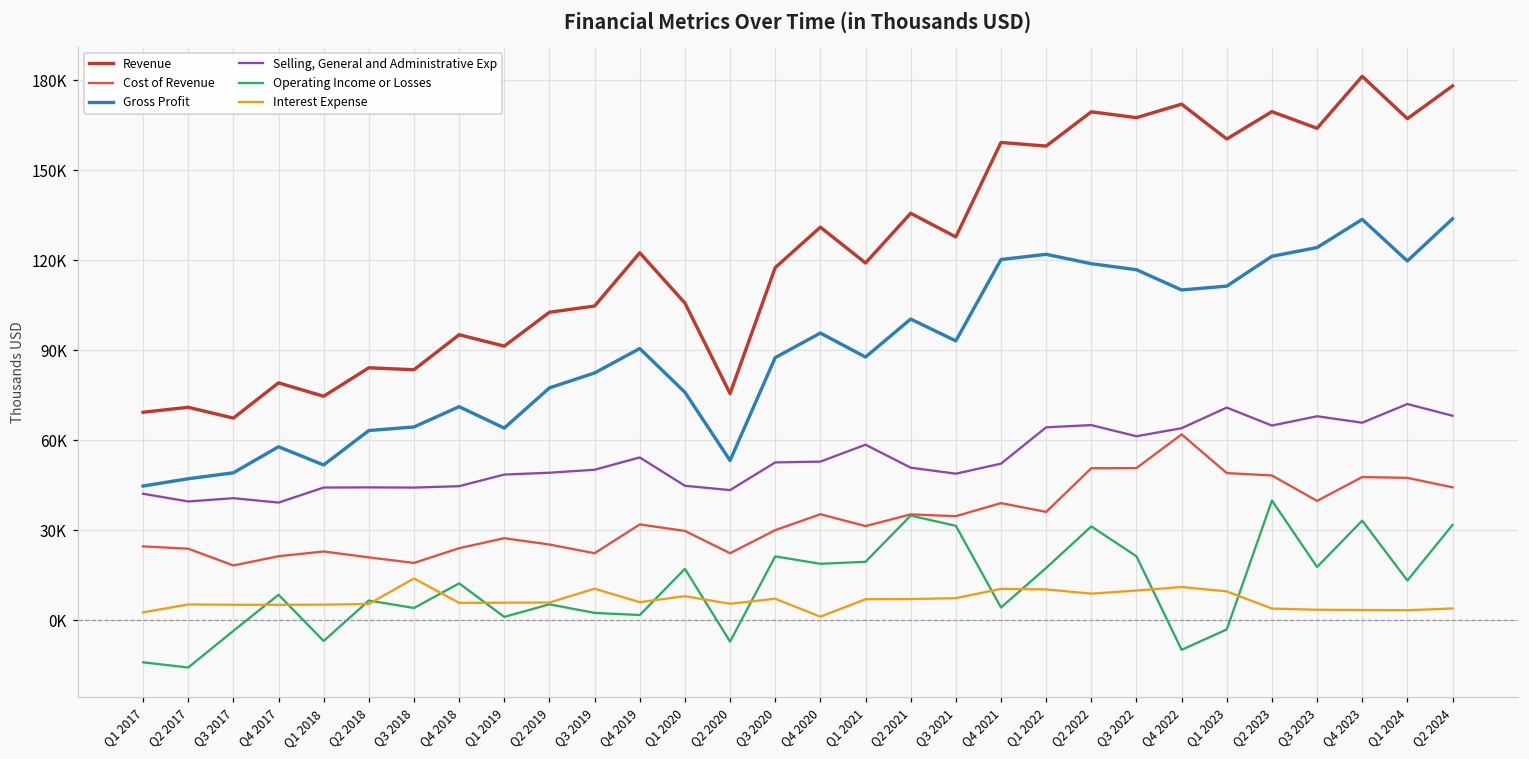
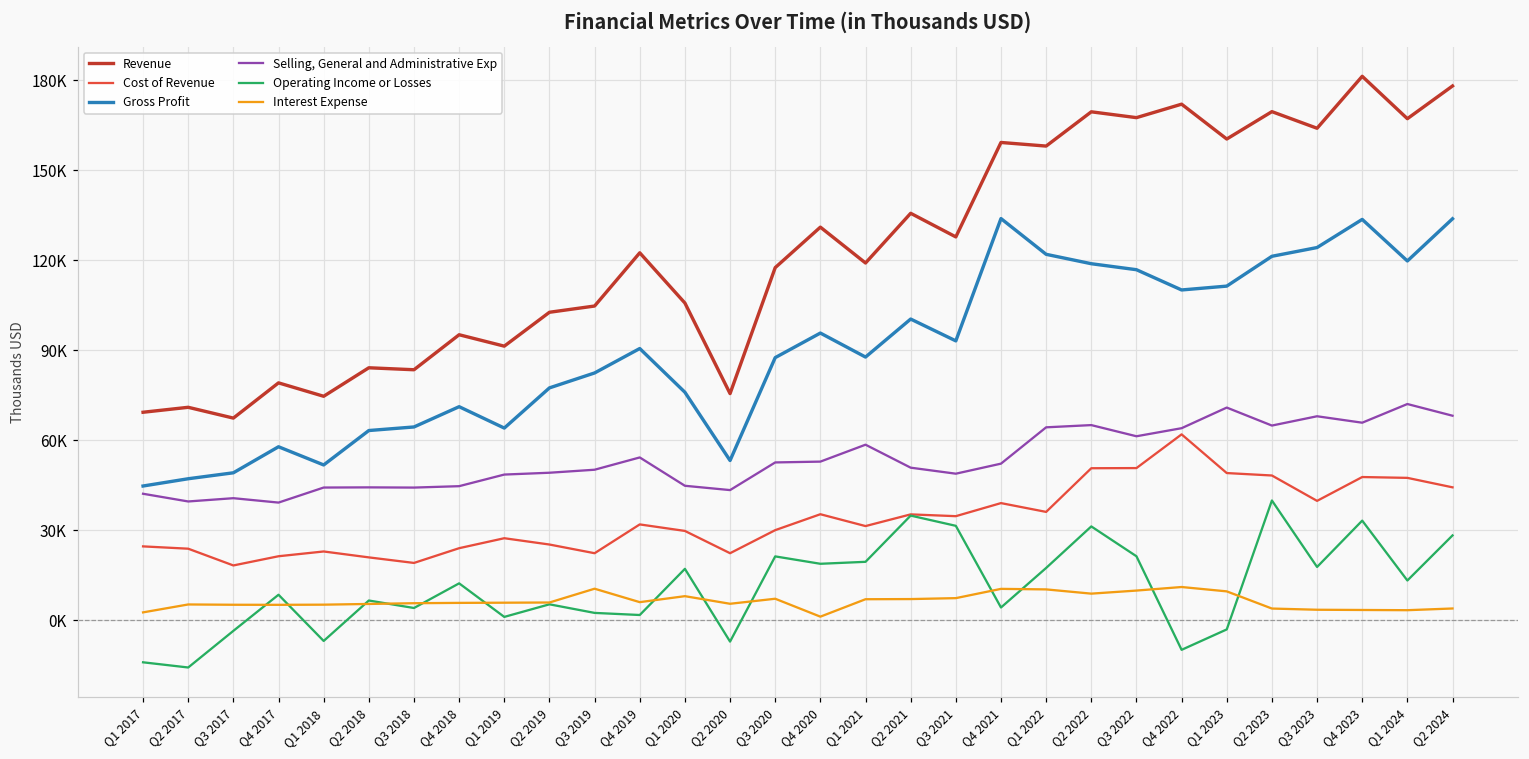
Interest Expense, Q3 2018: 14000 -> 6000
Gross Profit, Q4 2021: 120000 -> 134000
Operating Income or Losses, Q2 2024: 32000 -> 28000
